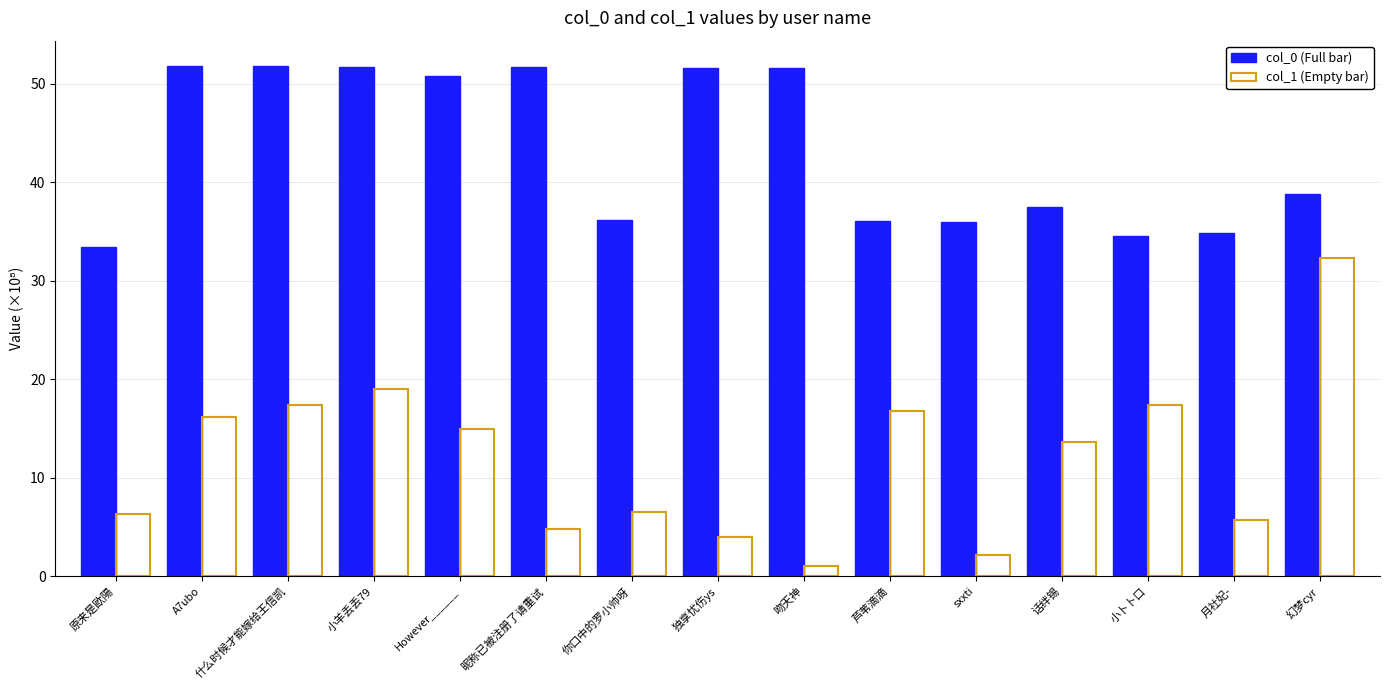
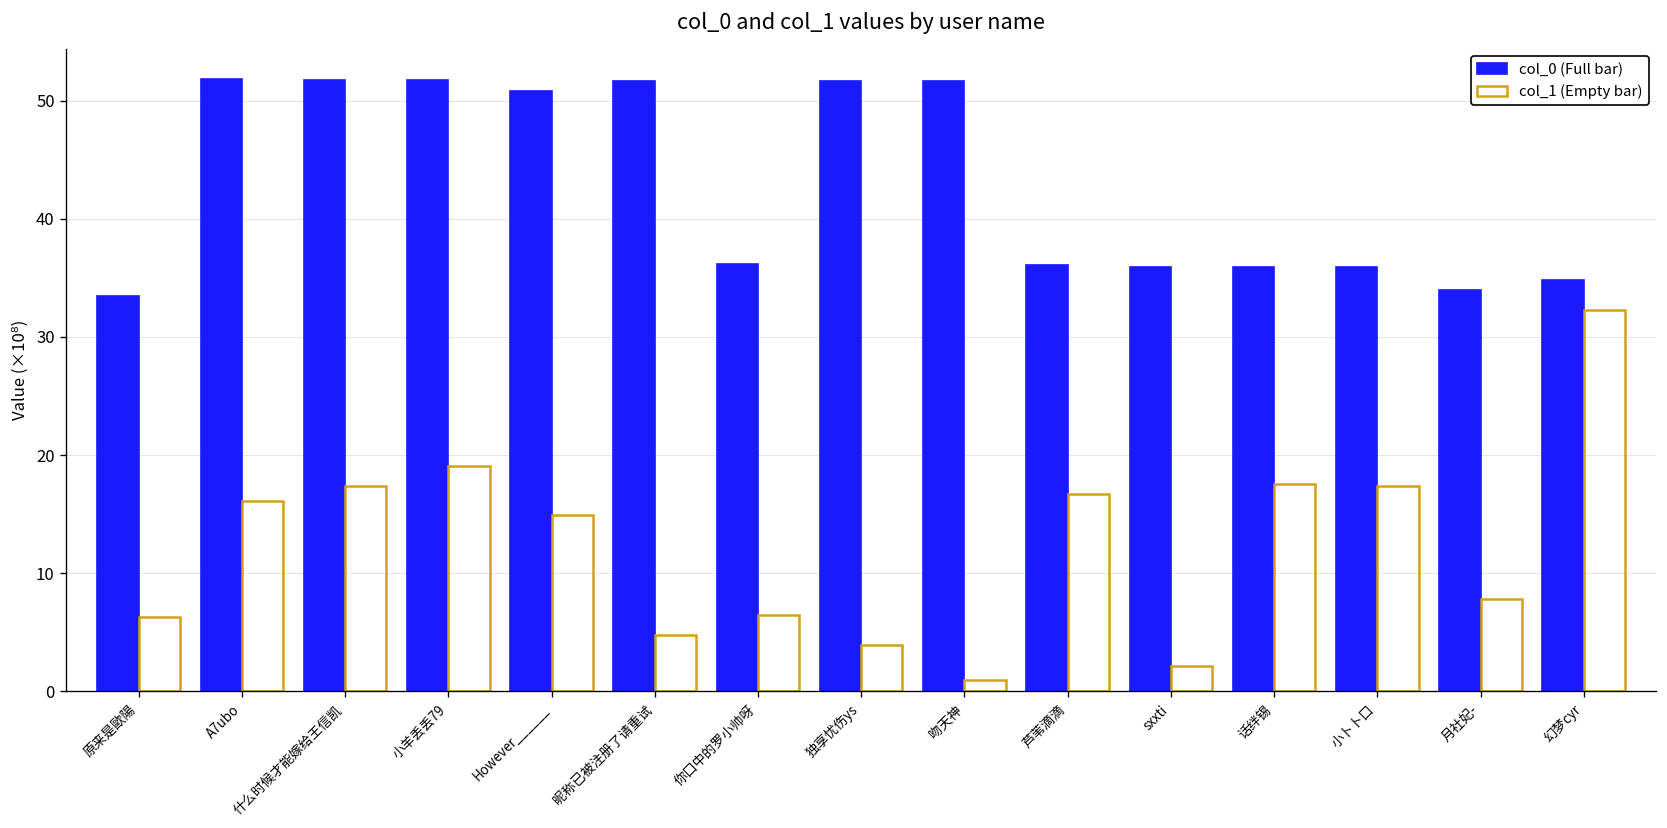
col_0 (Full bar), 话绊锡: 37 -> 36
col_1 (Empty bar), 话绊锡: 14 -> 18
col_0 (Full bar), 小卜卜口: 35 -> 36
col_0 (Full bar), 月社妃-: 35 -> 34
col_1 (Empty bar), 月社妃-: 6 -> 8
col_0 (Full bar), 幻梦cyr: 39 -> 35
